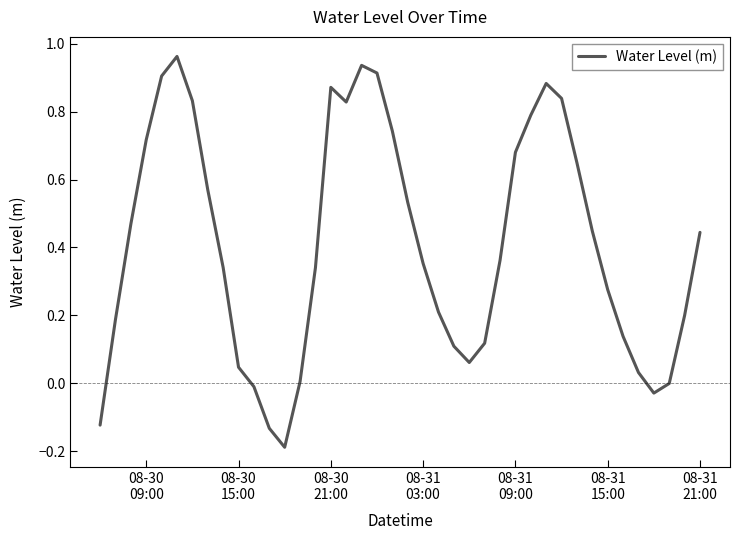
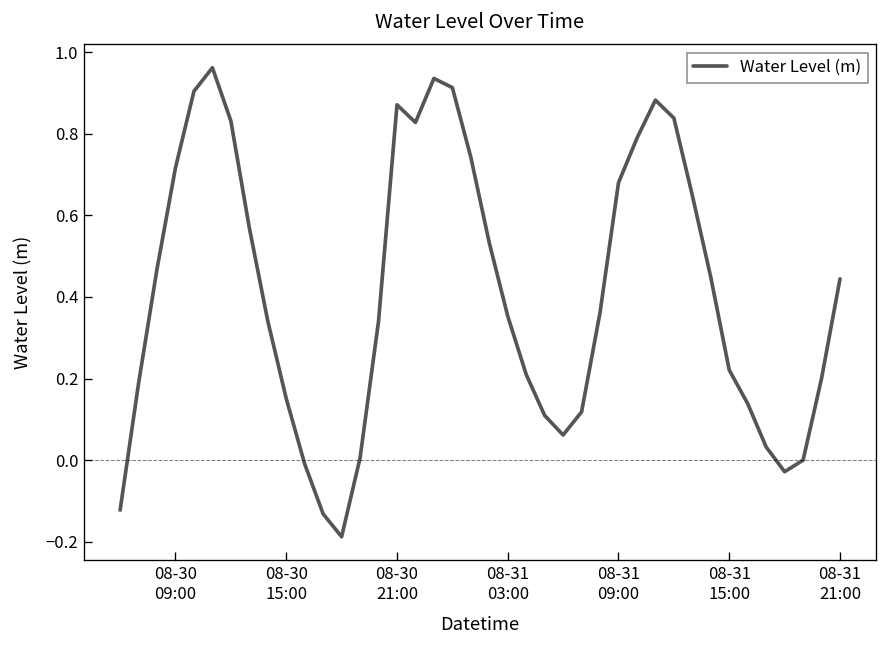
08-30 15:00: 0.05 -> 0.15
08-31 15:00: 0.28 -> 0.22
